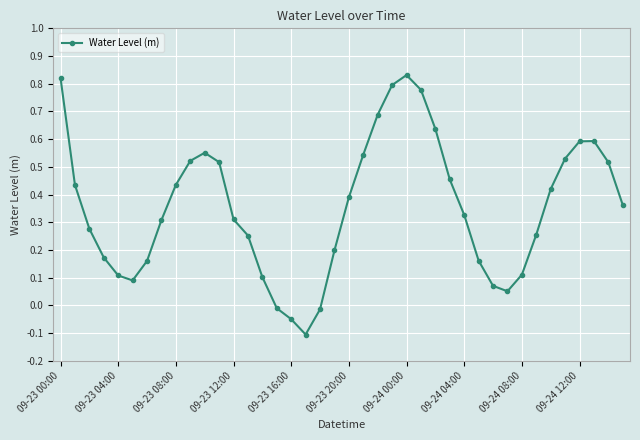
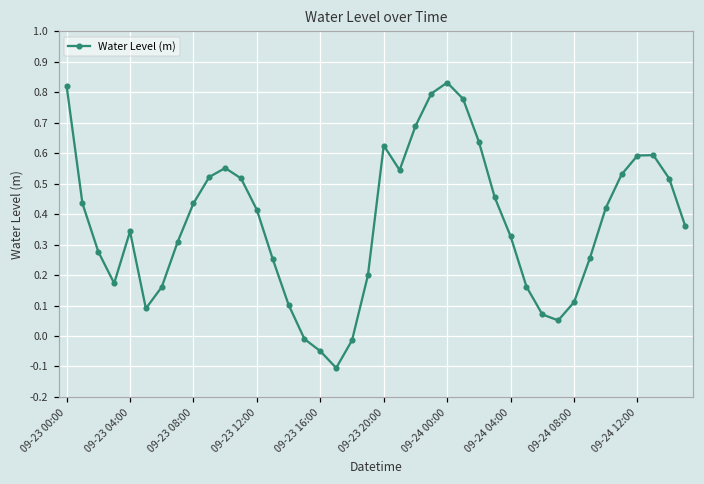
09-23 04:00: 0.11 -> 0.34
09-23 12:00: 0.31 -> 0.41
09-23 20:00: 0.39 -> 0.62
